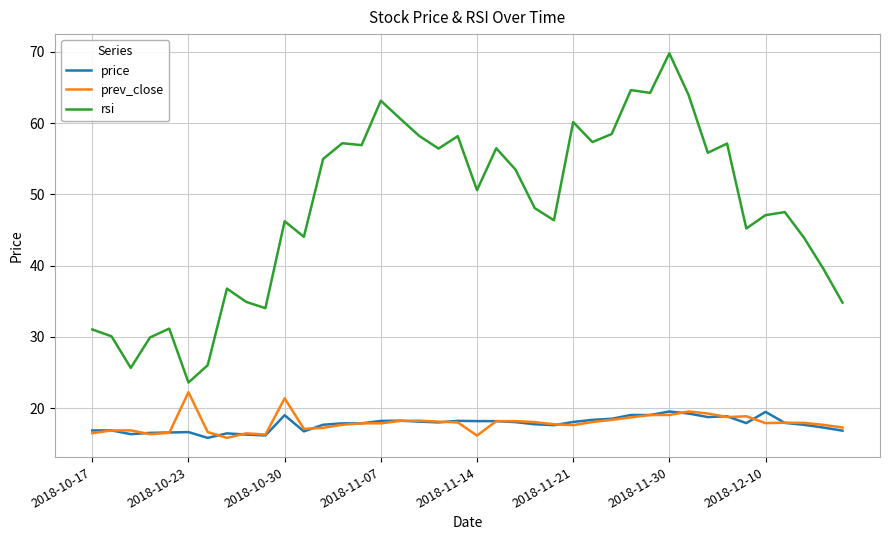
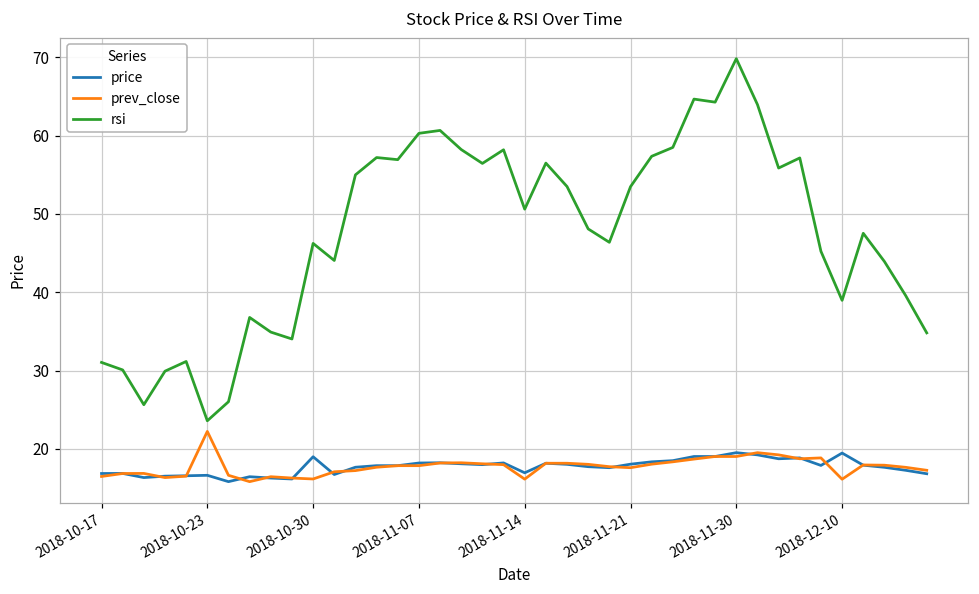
prev_close, 2018-10-30: 21 -> 16
rsi, 2018-11-07: 63 -> 60
price, 2018-11-14: 18 -> 17
rsi, 2018-11-21: 60 -> 53
prev_close, 2018-12-10: 18 -> 16
rsi, 2018-12-10: 47 -> 39
